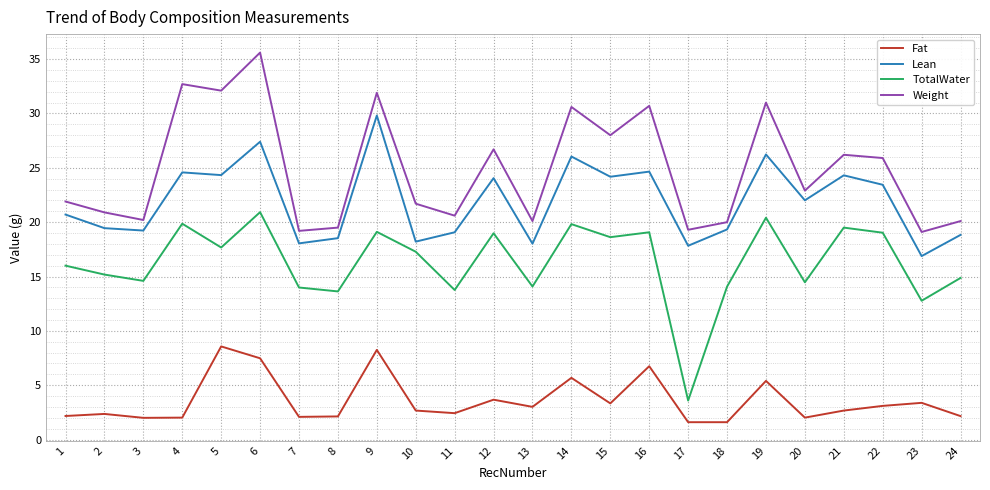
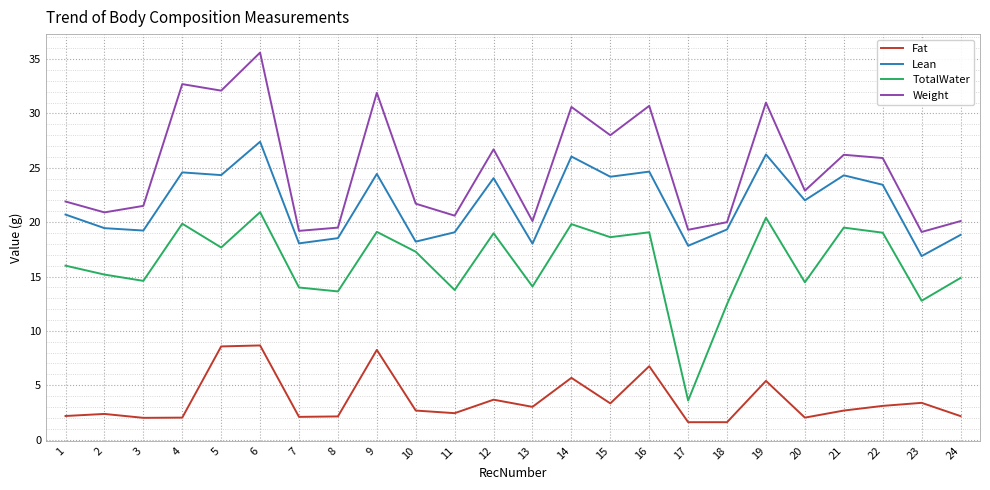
Weight, 3: 20.2 -> 21.5
Fat, 6: 7.5 -> 8.7
Lean, 9: 29.8 -> 24.4
TotalWater, 18: 14.1 -> 12.5
